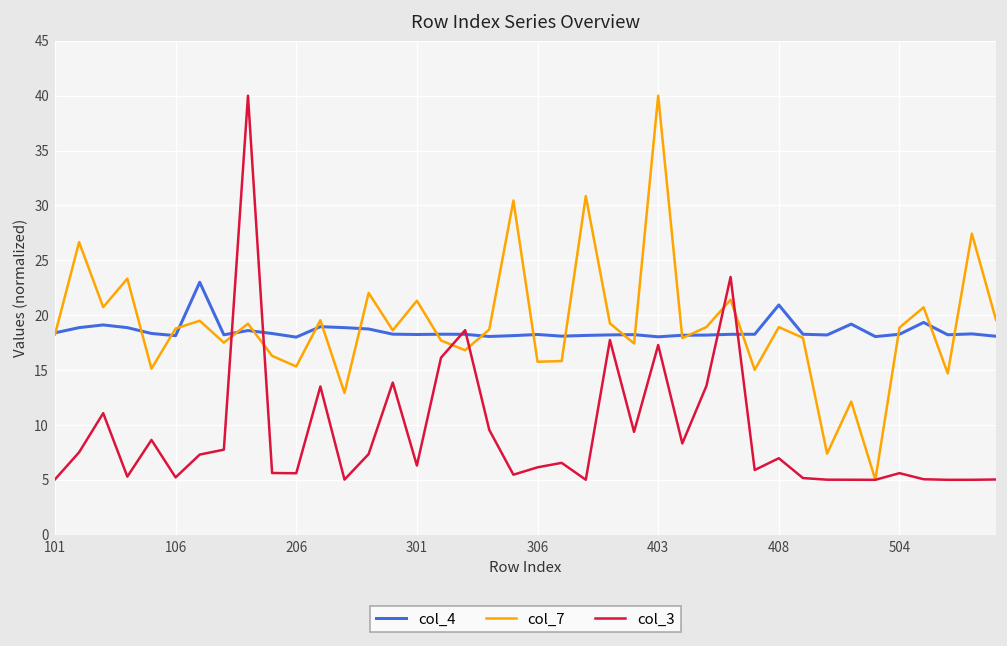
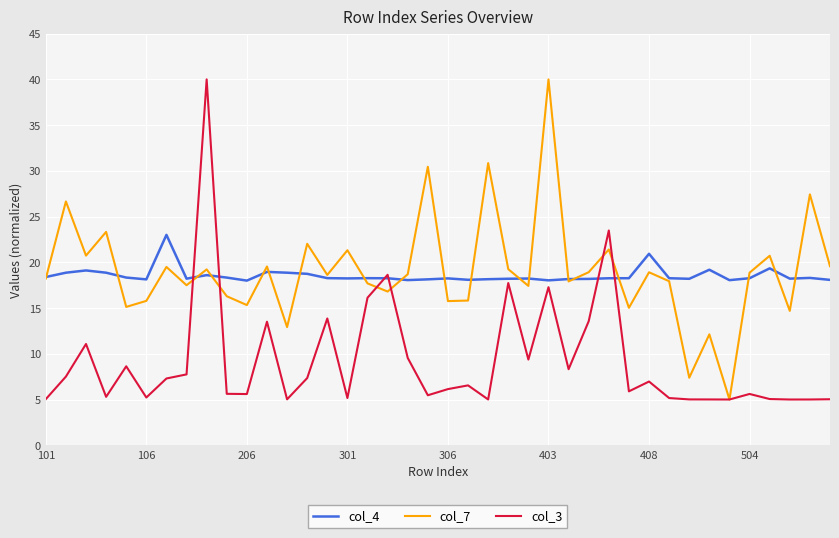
col_7, 106: 19 -> 16
col_3, 301: 6 -> 5
